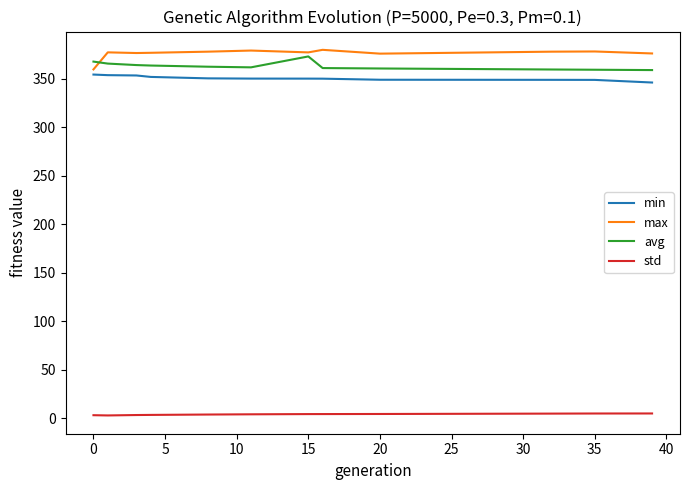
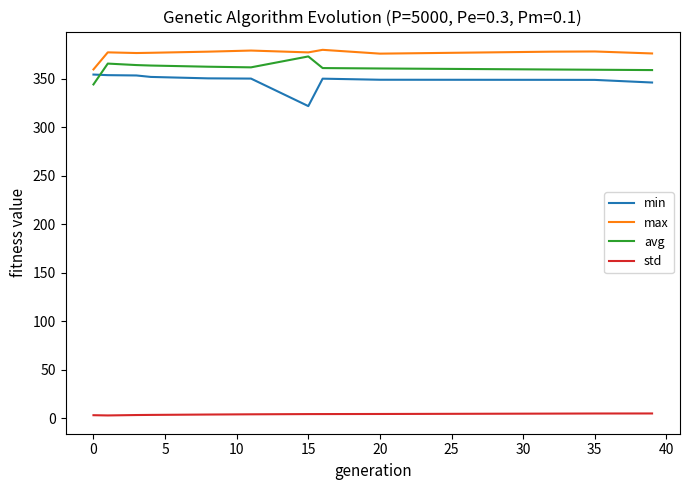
avg, 0: 370 -> 340
min, 15: 350 -> 320
